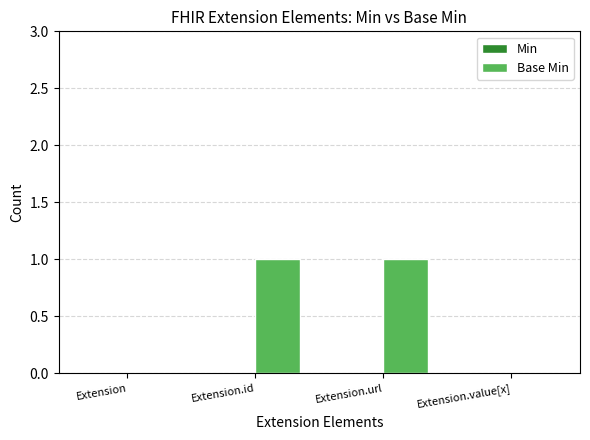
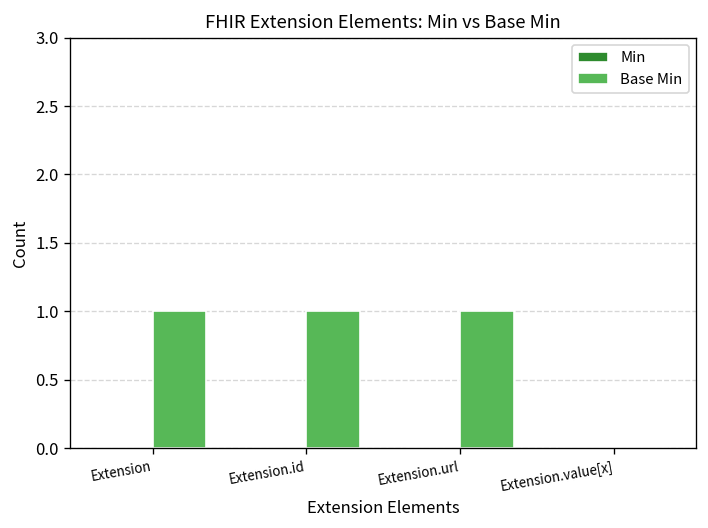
Base Min, Extension: 0 -> 1
